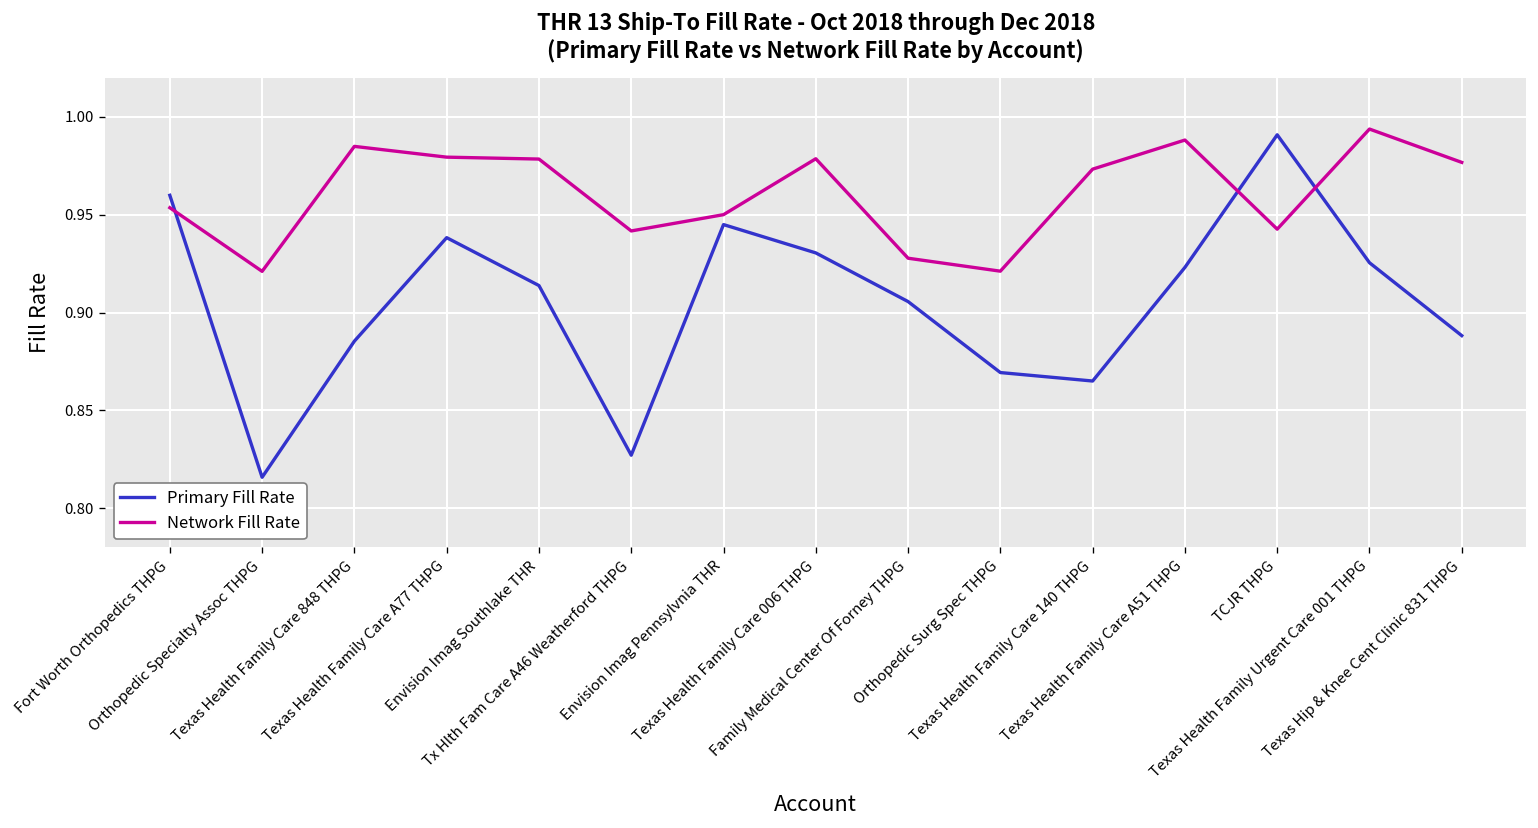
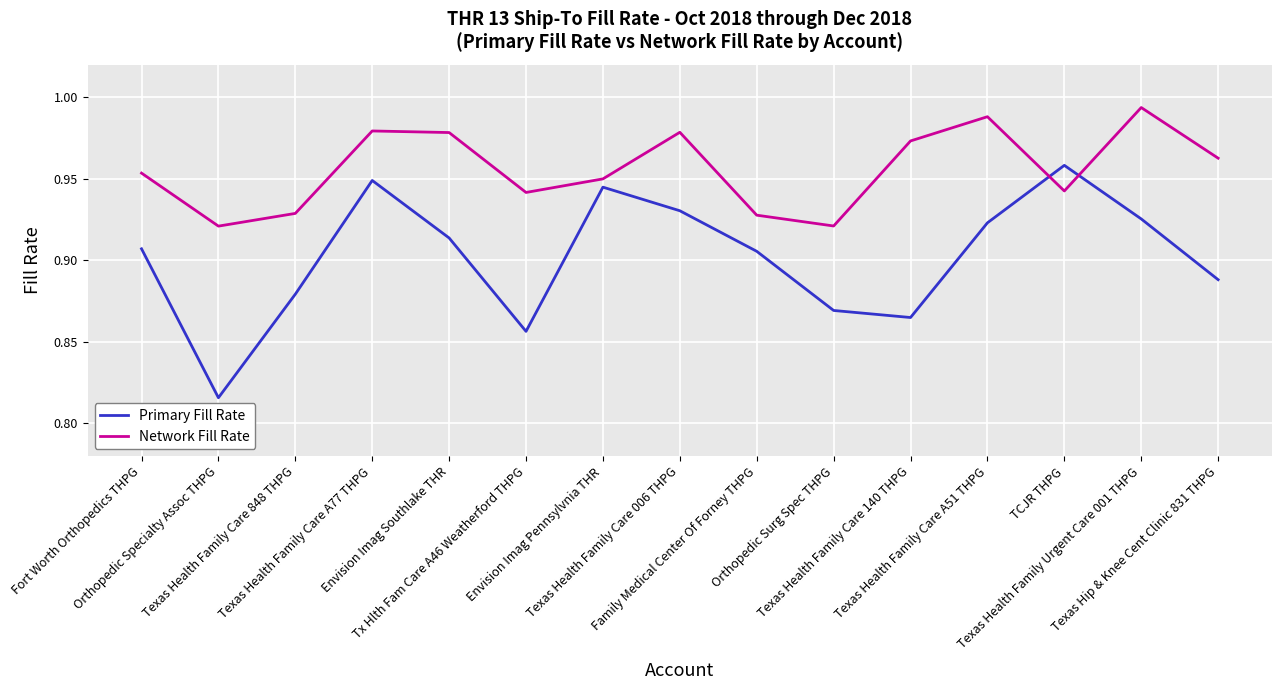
Primary Fill Rate, Fort Worth Orthopedics THPG: 0.960 -> 0.907
Primary Fill Rate, Texas Health Family Care 848 THPG: 0.885 -> 0.879
Network Fill Rate, Texas Health Family Care 848 THPG: 0.985 -> 0.929
Primary Fill Rate, Texas Health Family Care A77 THPG: 0.938 -> 0.949
Primary Fill Rate, Tx Hlth Fam Care A46 Weatherford THPG: 0.827 -> 0.857
Primary Fill Rate, TCJR THPG: 0.991 -> 0.958
Network Fill Rate, Texas Hip & Knee Cent Clinic 831 THPG: 0.977 -> 0.963
